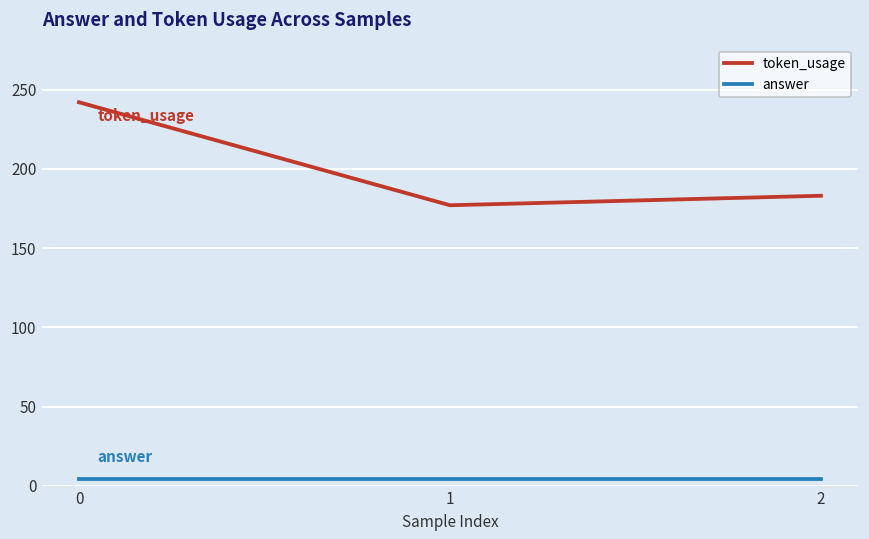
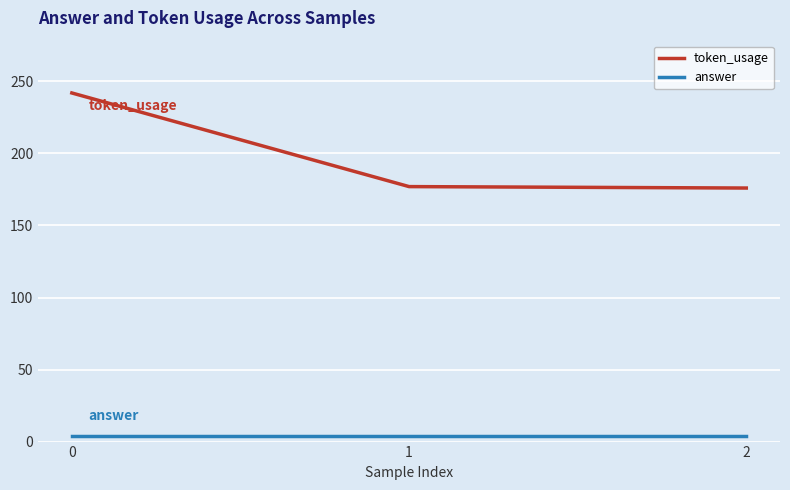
token_usage, 2: 183 -> 176
